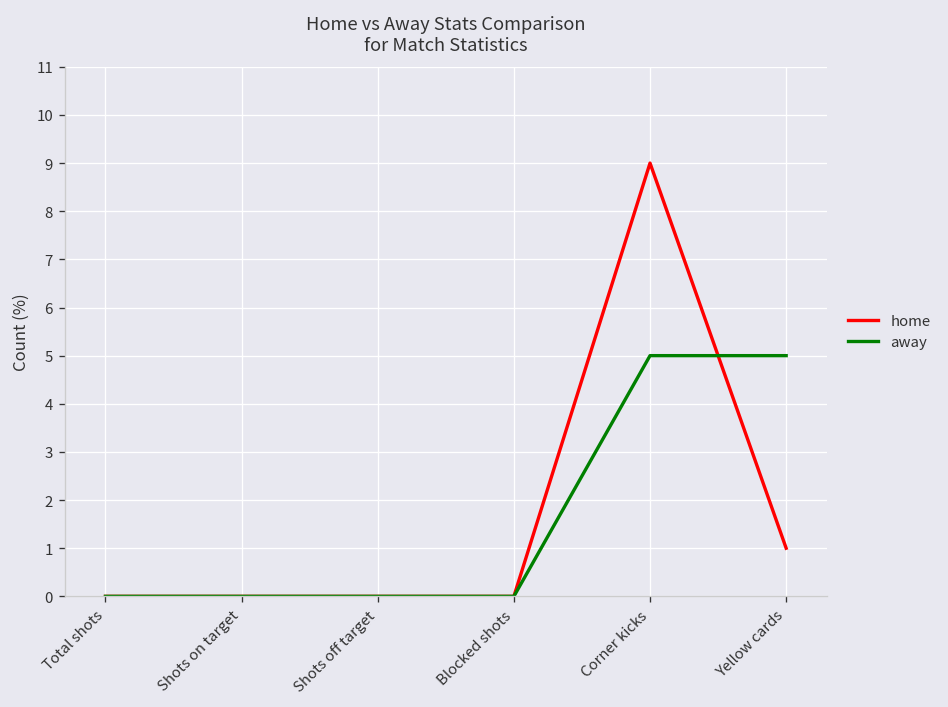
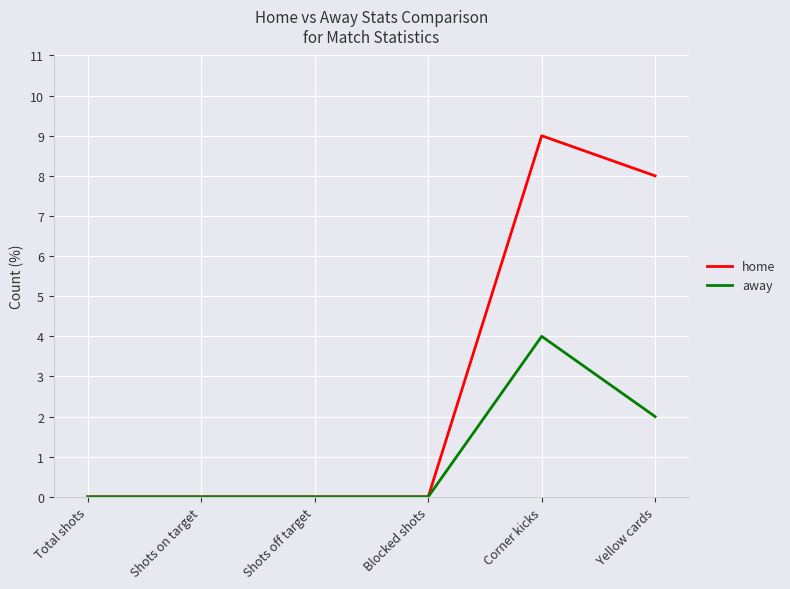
away, Corner kicks: 5 -> 4
home, Yellow cards: 1 -> 8
away, Yellow cards: 5 -> 2
